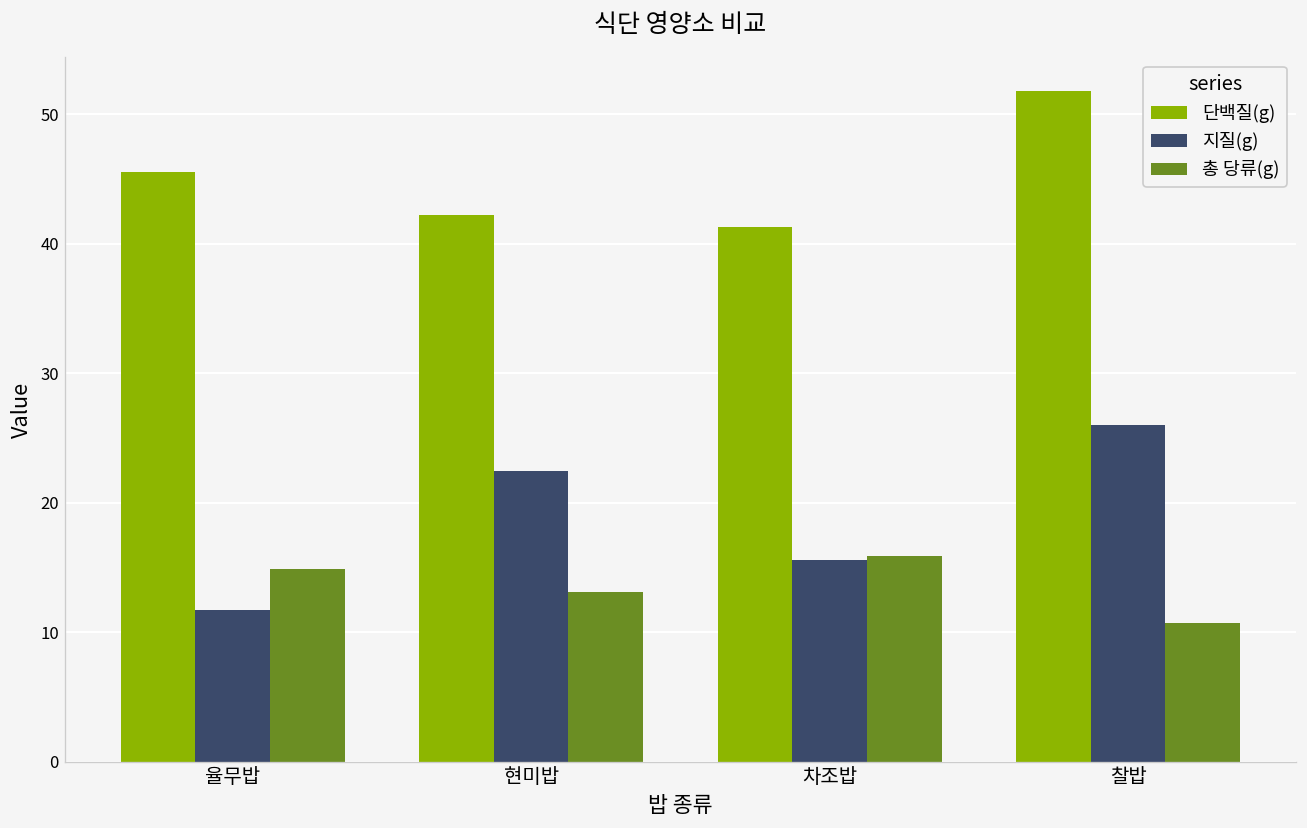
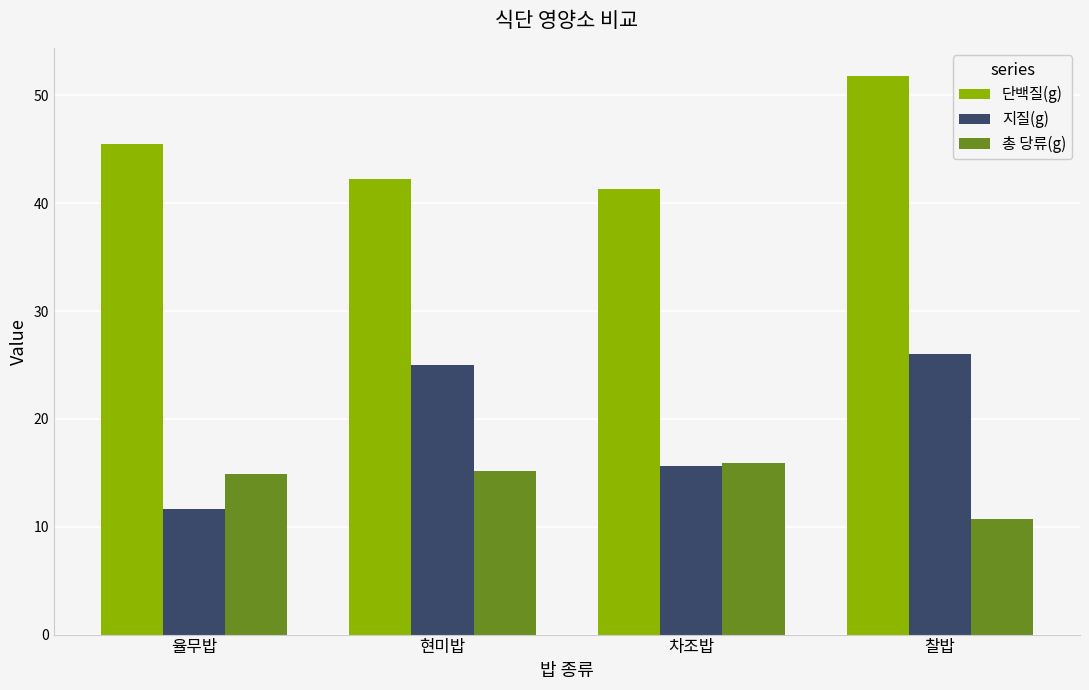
지질(g), 현미밥: 22.5 -> 25.0
총 당류(g), 현미밥: 13.1 -> 15.2
